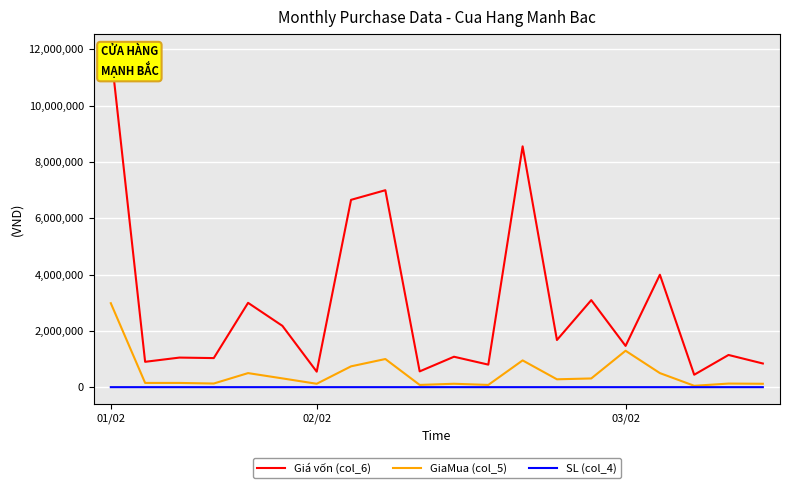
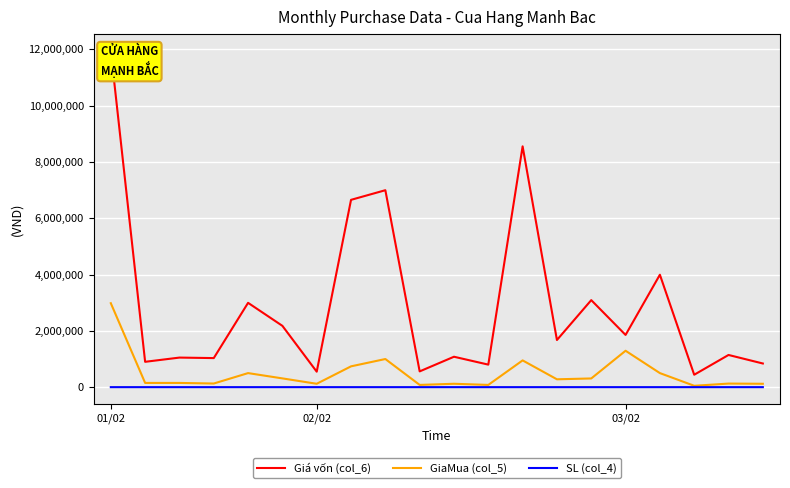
Giá vốn (col_6), 03/02: 1,500,000 -> 1,900,000
